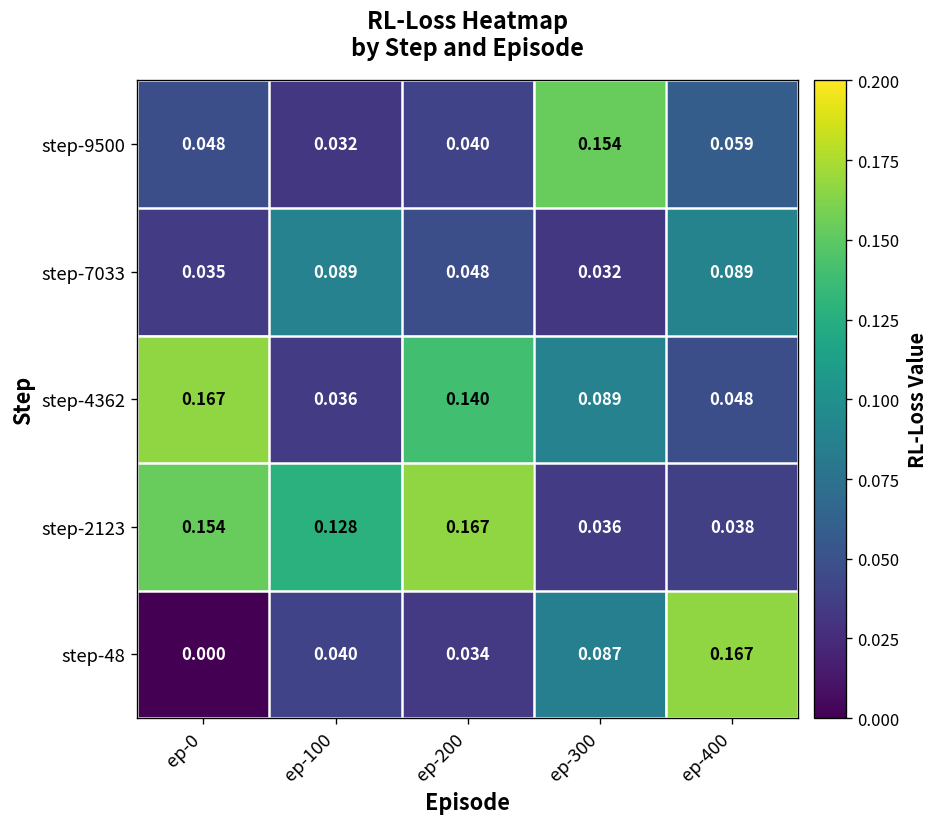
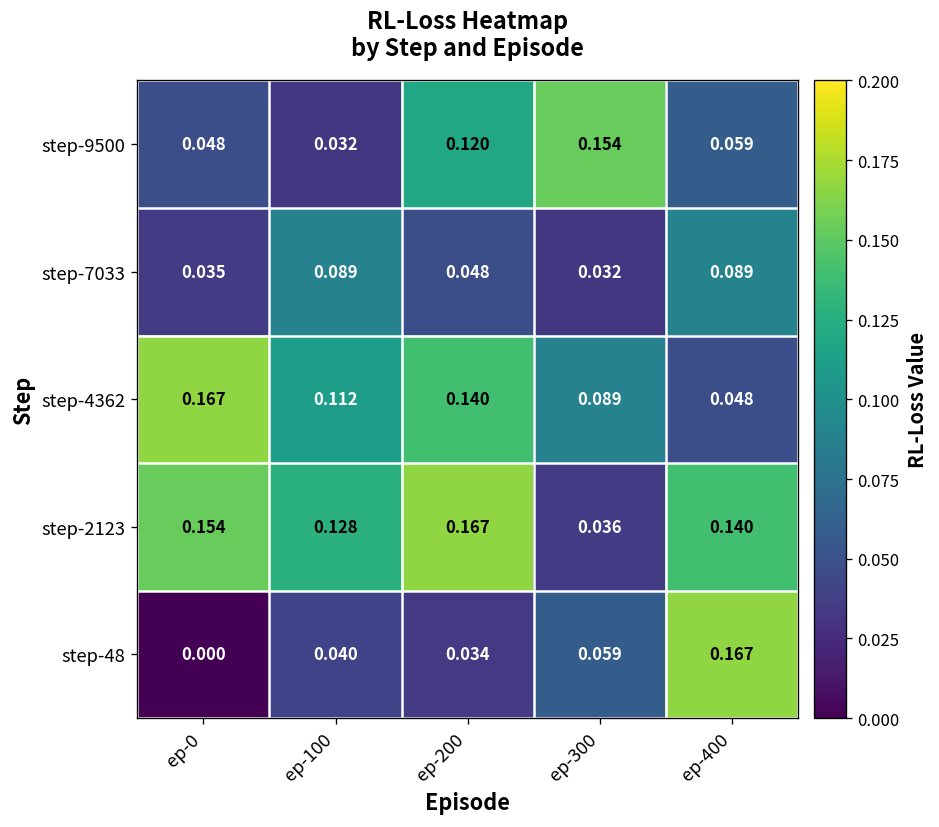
step-9500, ep-200: 0.040 -> 0.120
step-4362, ep-100: 0.036 -> 0.112
step-2123, ep-400: 0.038 -> 0.140
step-48, ep-300: 0.087 -> 0.059
